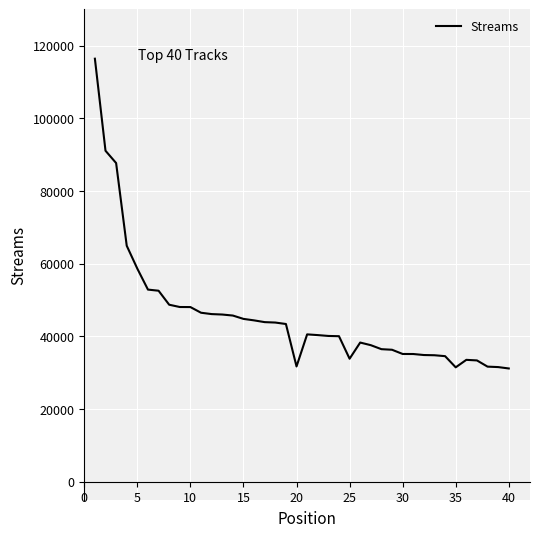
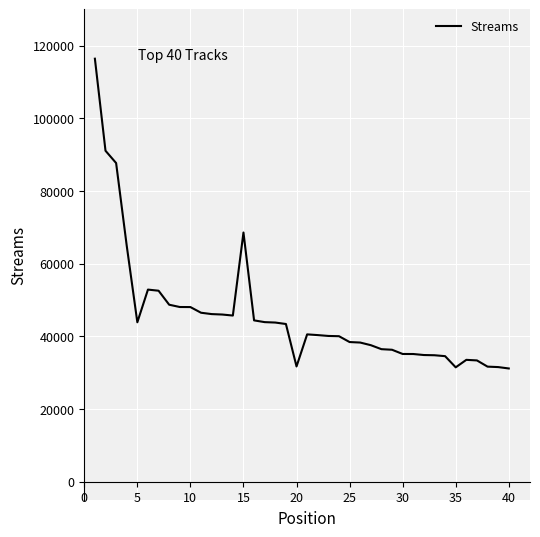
5: 59000 -> 44000
15: 45000 -> 69000
25: 34000 -> 38000
